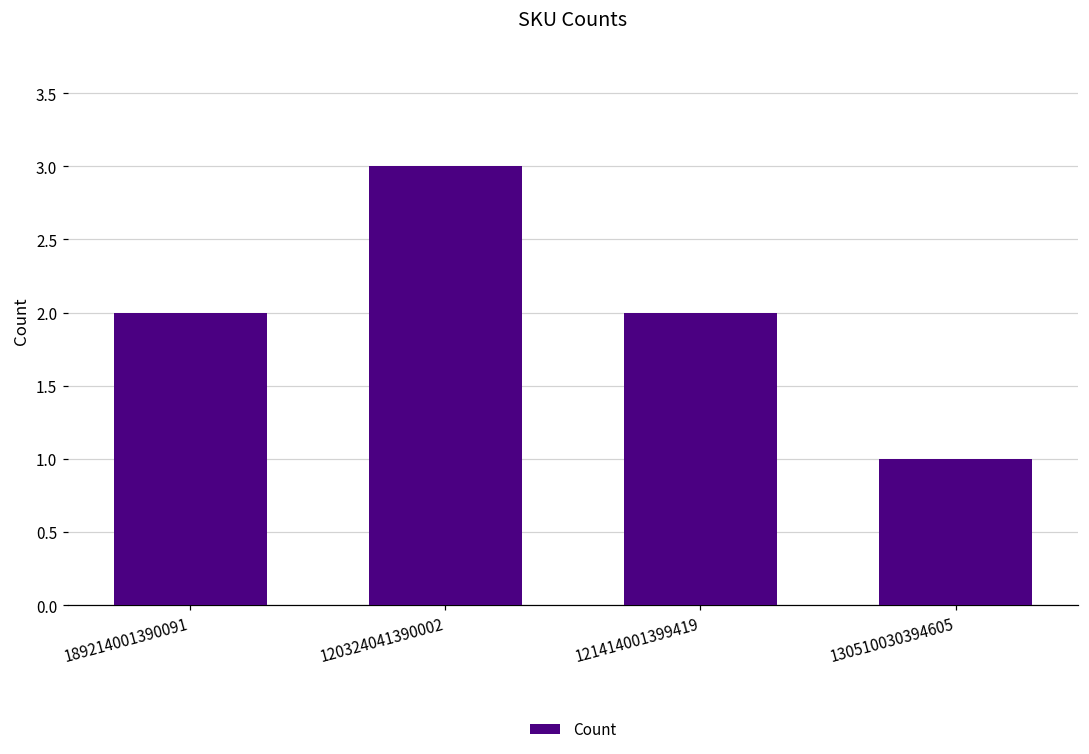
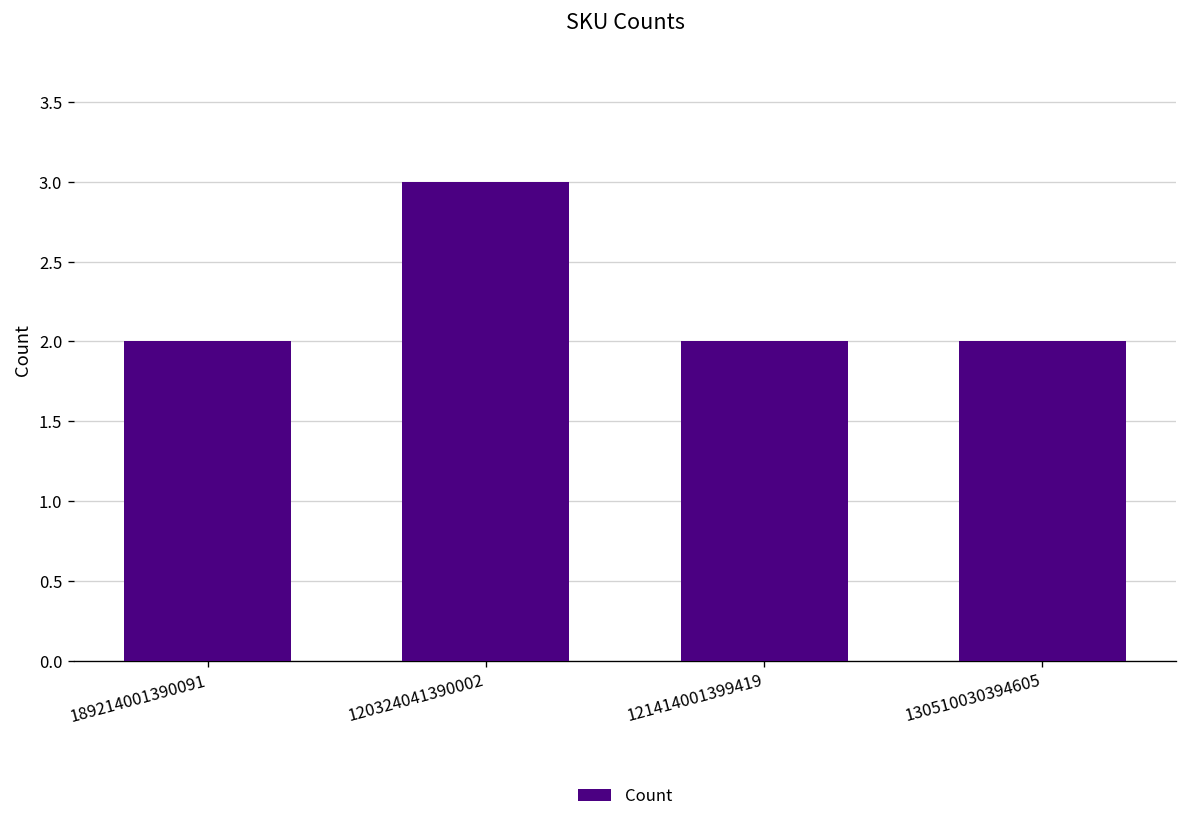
130510030394605: 1 -> 2
